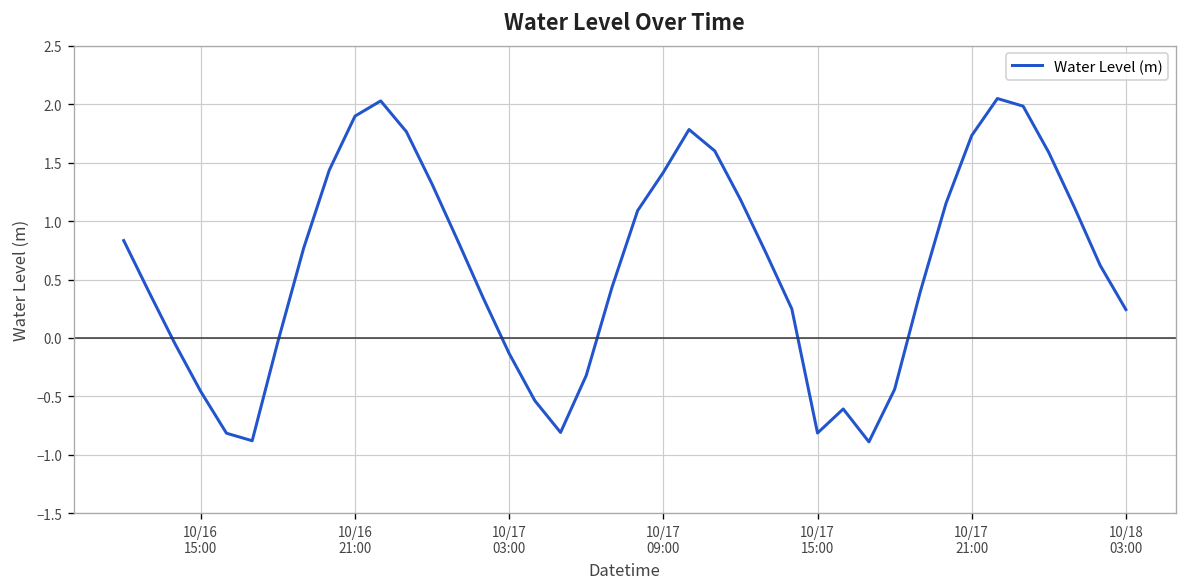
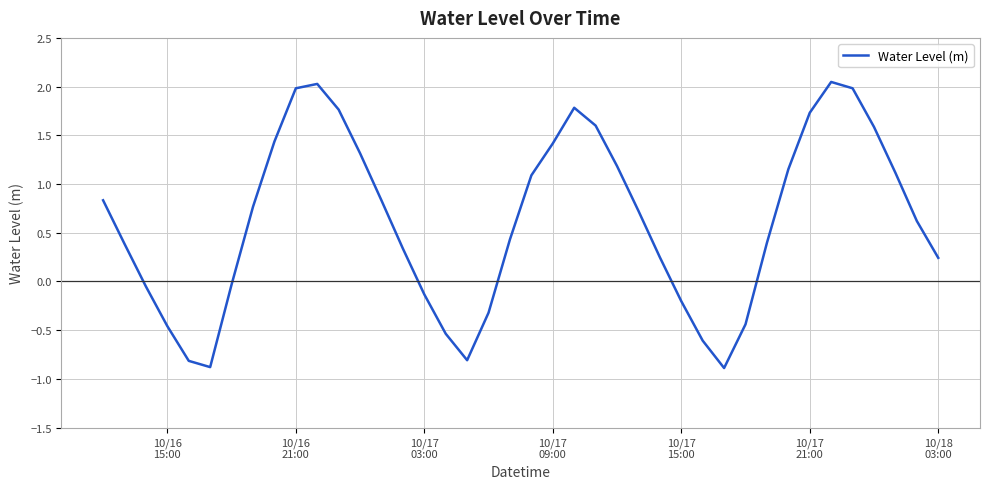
10/16 21:00: 1.9 -> 2.0
10/17 15:00: -0.8 -> -0.2
